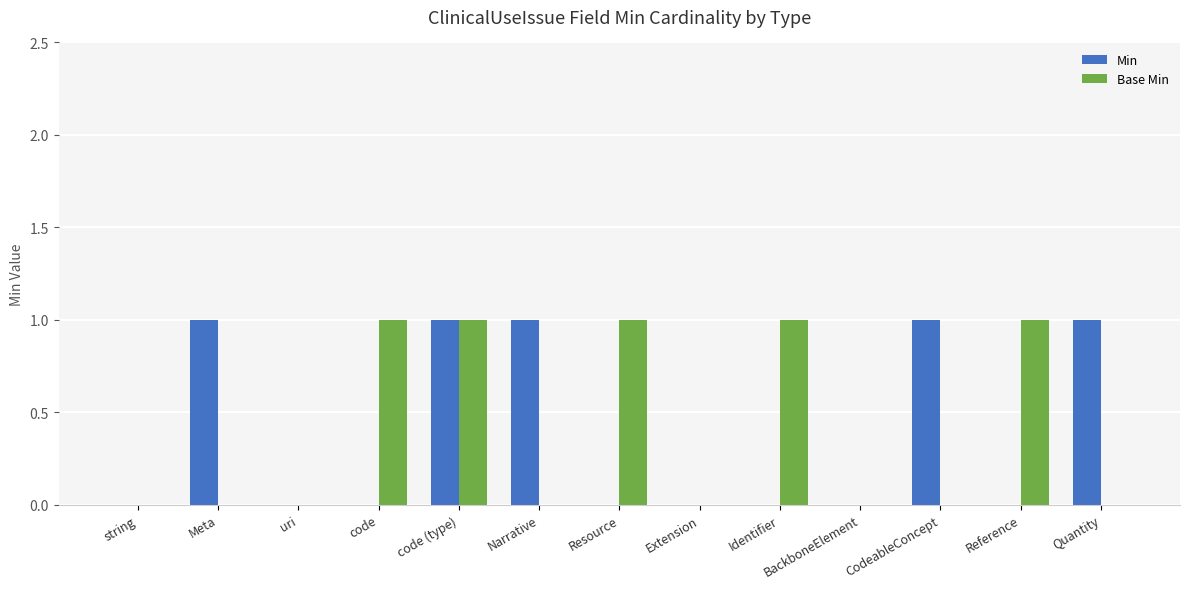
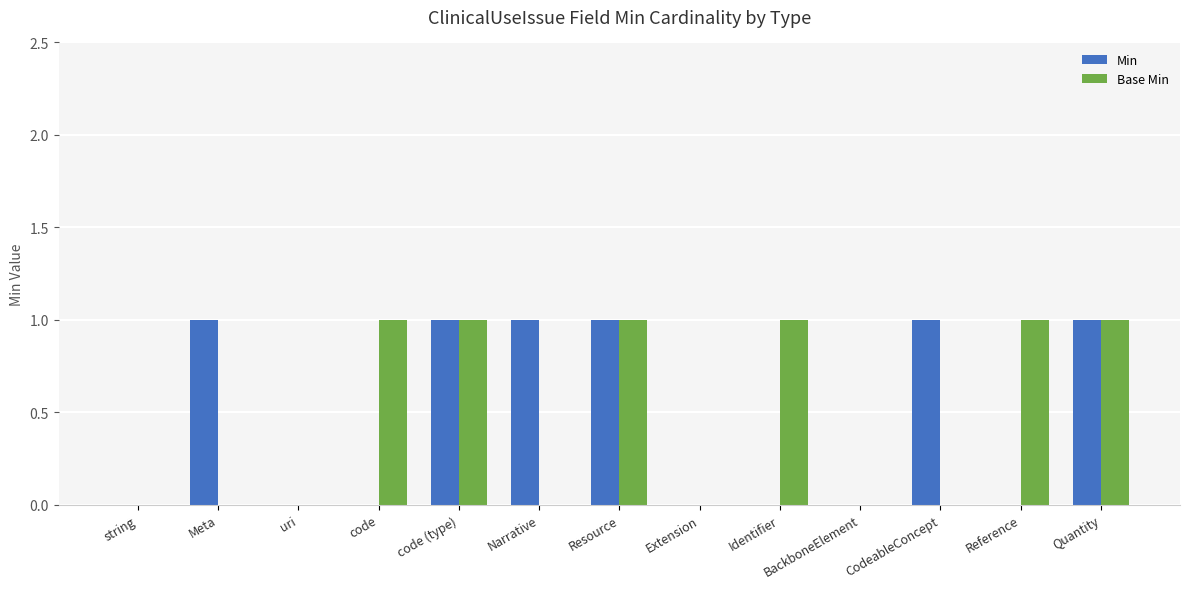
Min, Resource: 0 -> 1
Base Min, Quantity: 0 -> 1
